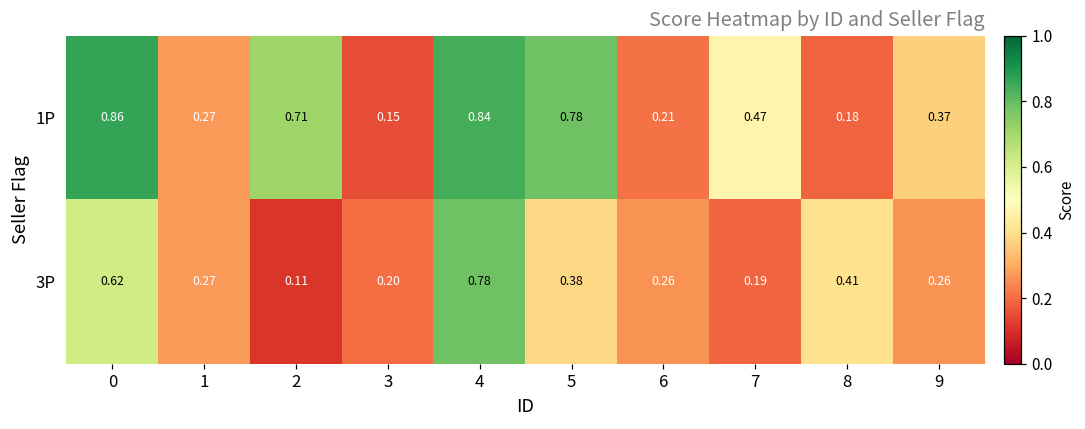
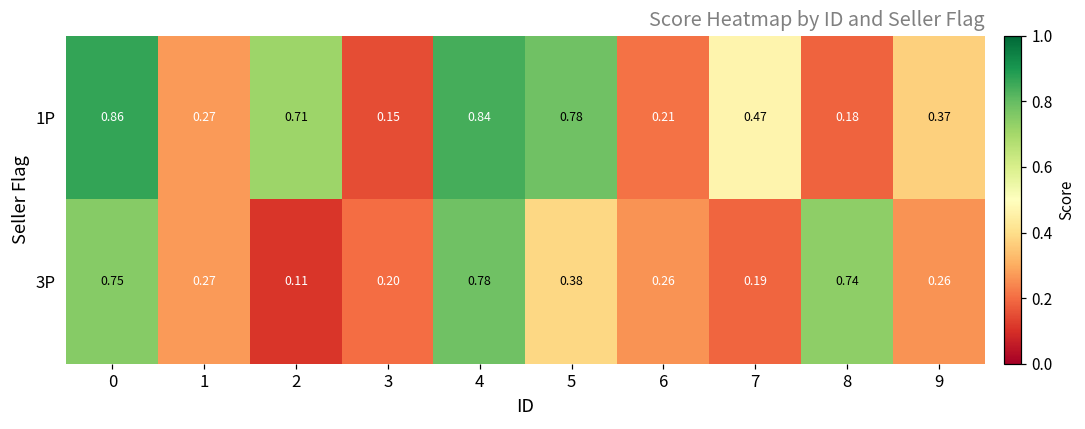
3P, 0: 0.62 -> 0.75
3P, 8: 0.41 -> 0.74
